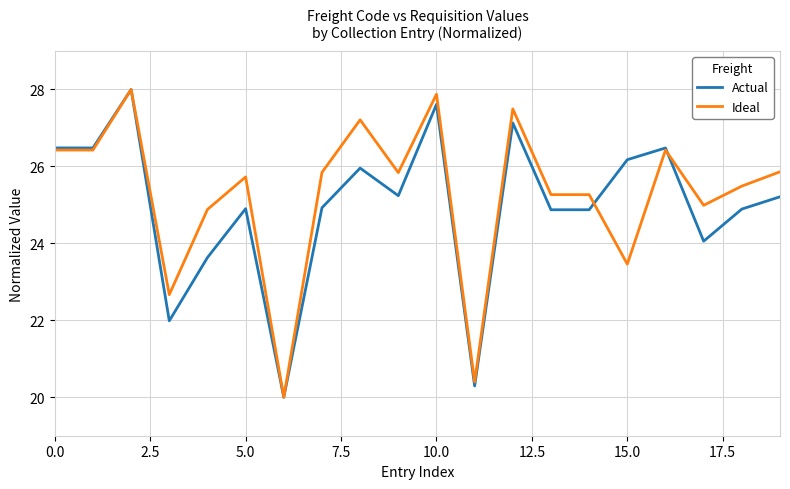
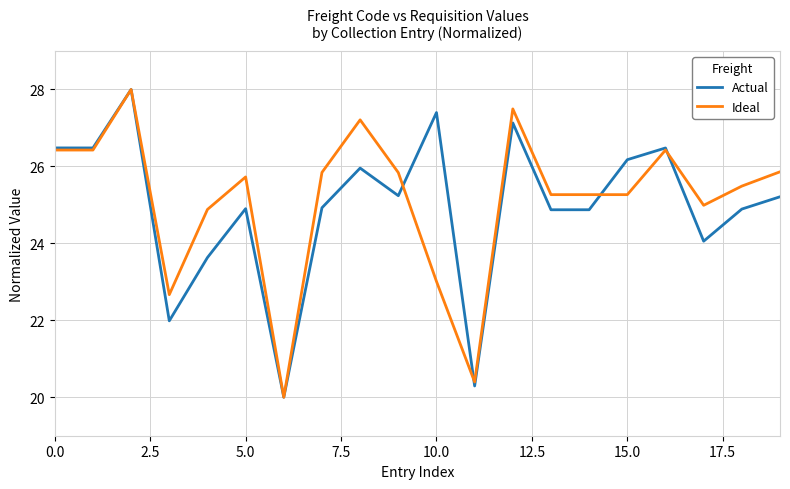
Actual, 10.0: 27.6 -> 27.4
Ideal, 10.0: 27.9 -> 23.0
Ideal, 15.0: 23.5 -> 25.3
